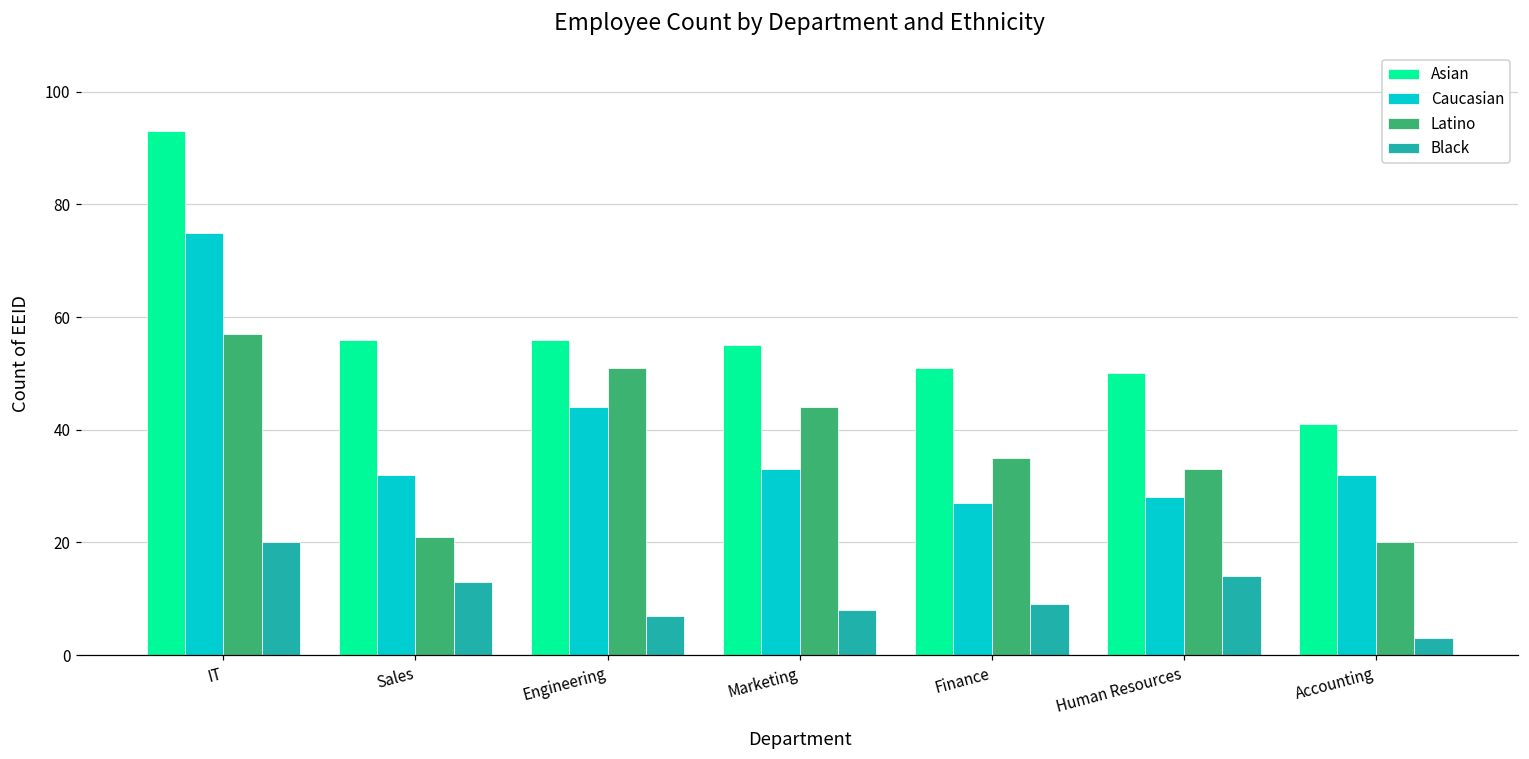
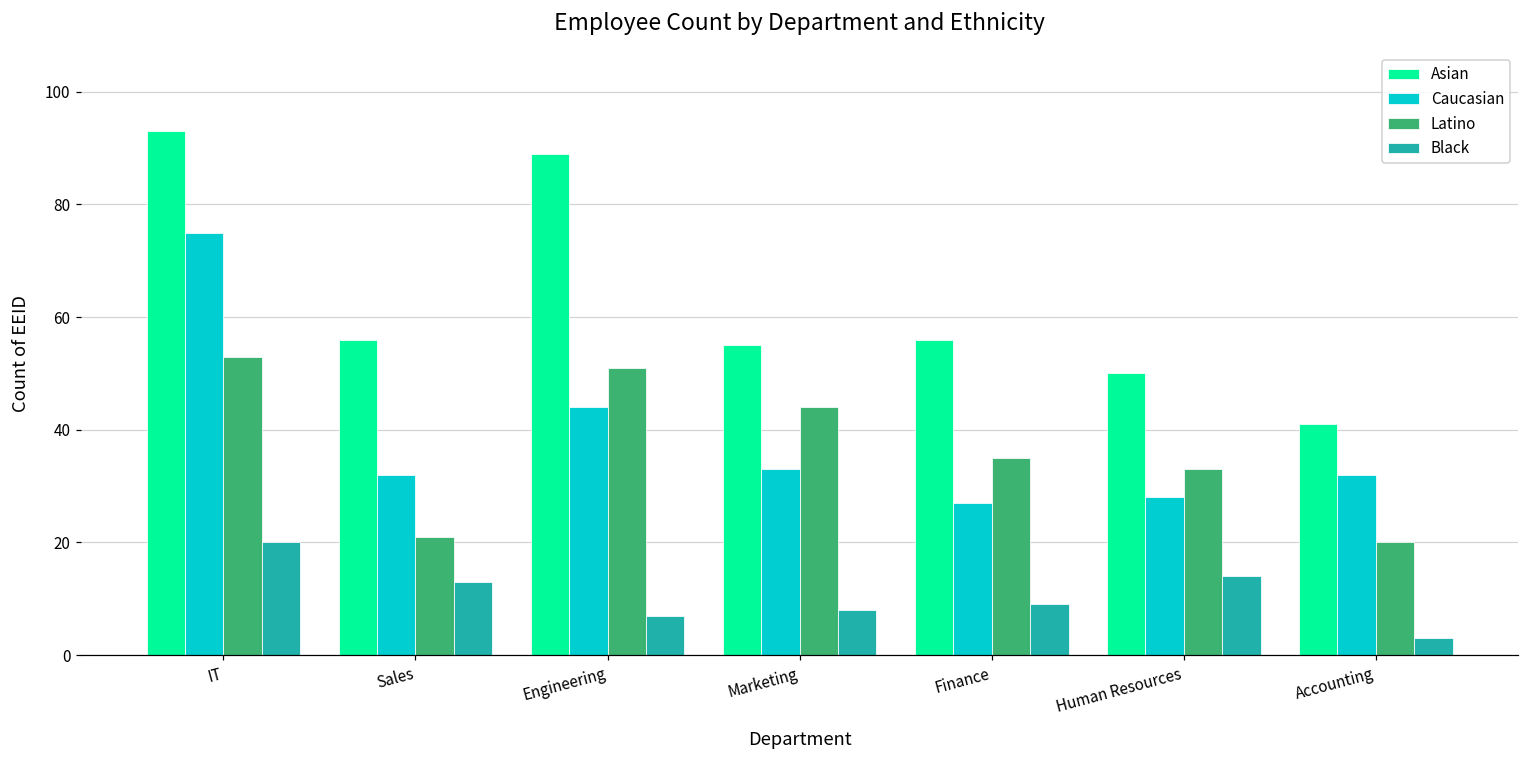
Latino, IT: 57 -> 53
Asian, Engineering: 56 -> 89
Asian, Finance: 51 -> 56
